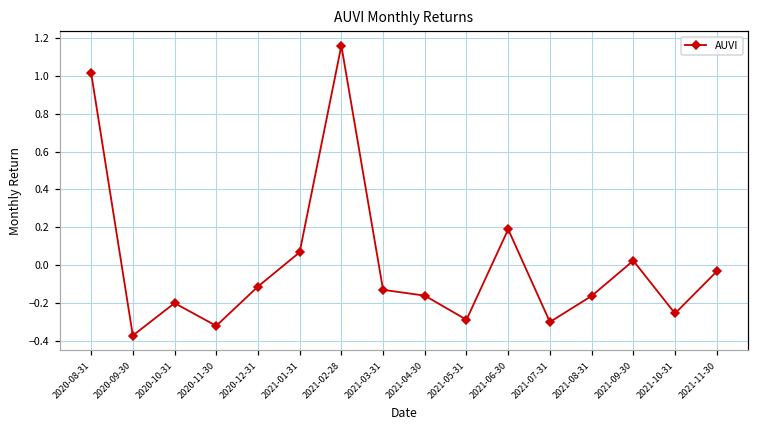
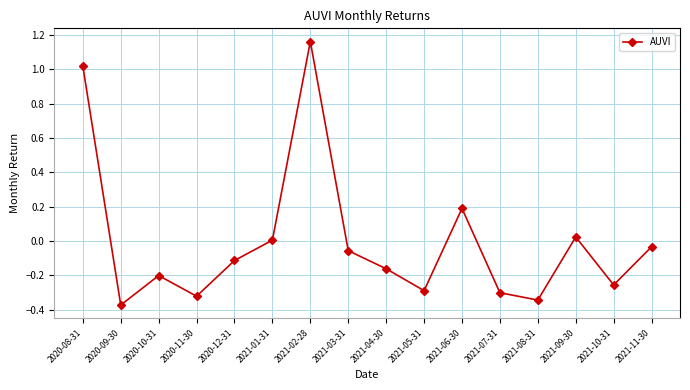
2021-01-31: 0.07 -> 0.00
2021-03-31: -0.13 -> -0.06
2021-08-31: -0.16 -> -0.34
